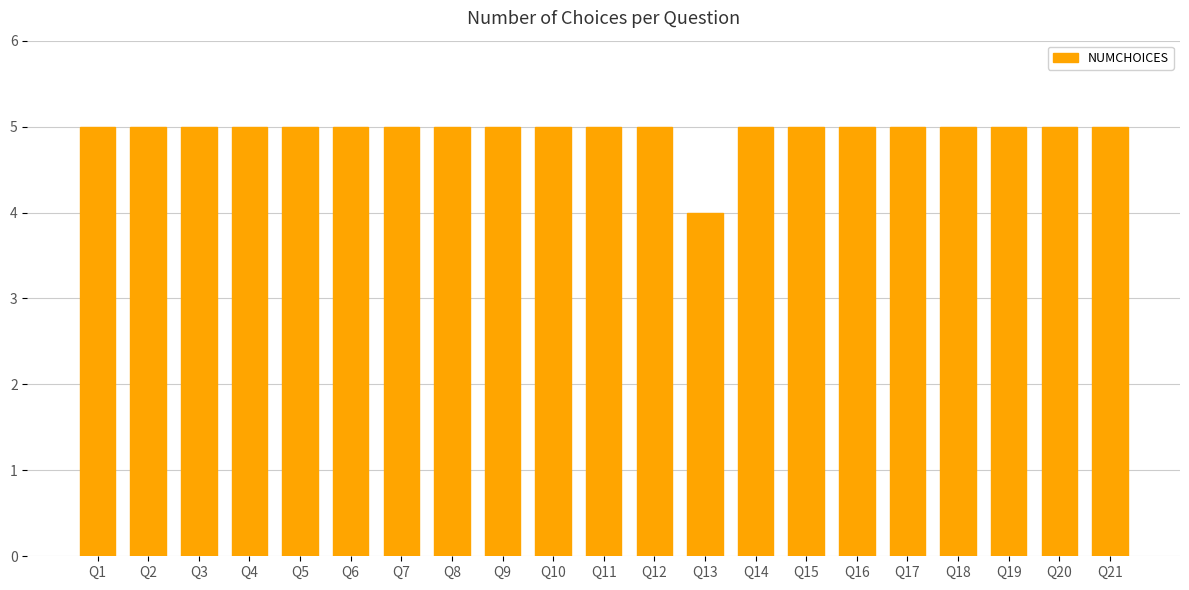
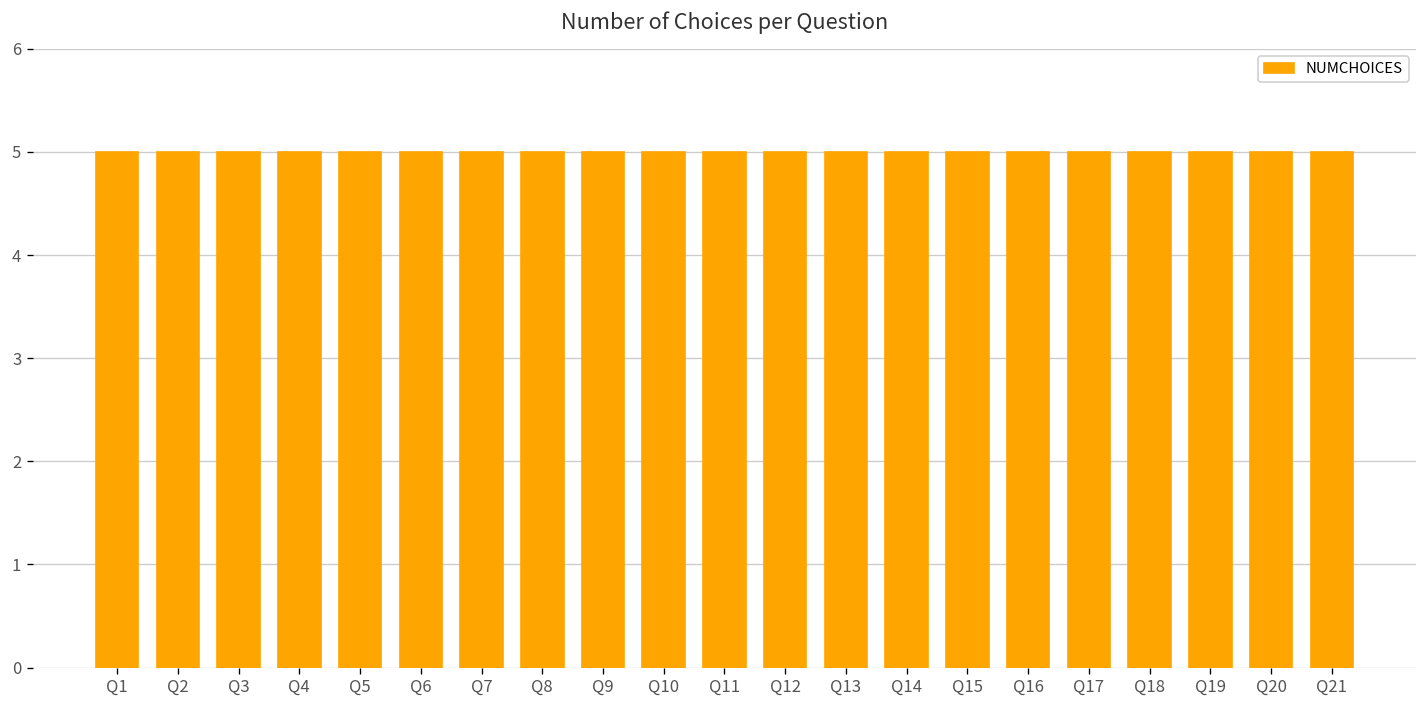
Q13: 4 -> 5
